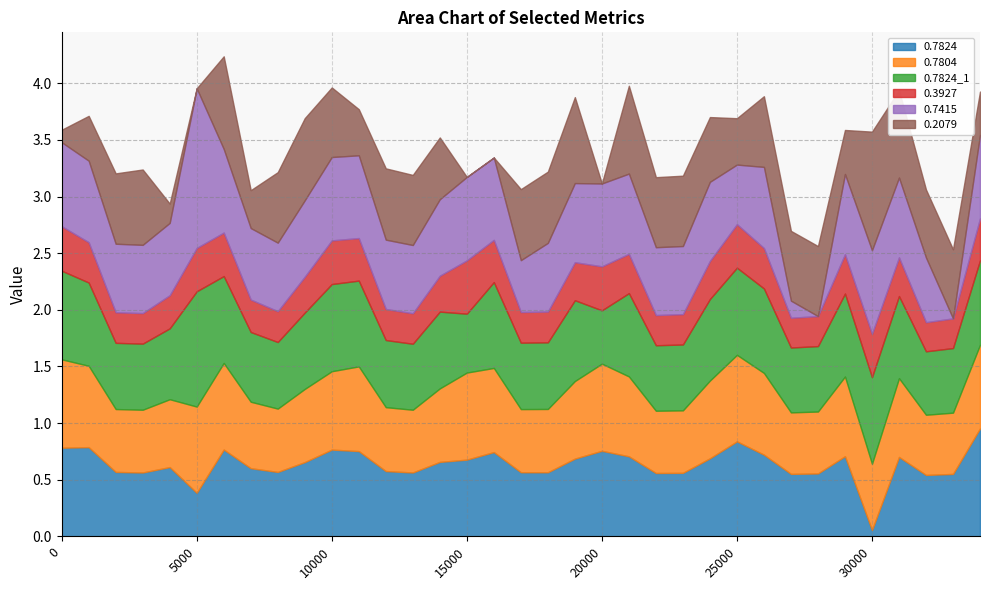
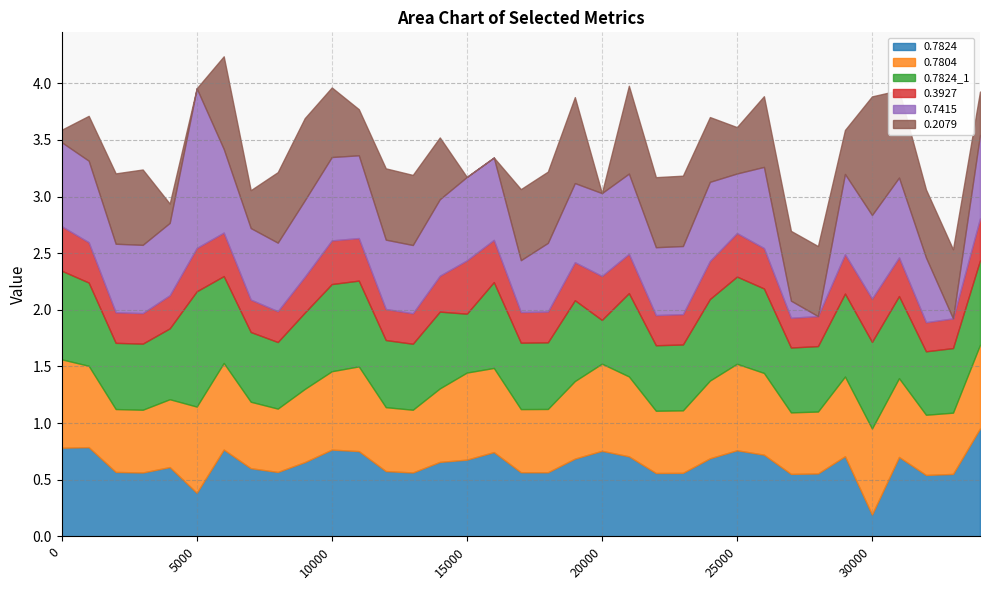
0.7824_1, 20000: 0.47 -> 0.39
0.7824, 25000: 0.84 -> 0.76
0.7824, 30000: 0.06 -> 0.19
0.7804, 30000: 0.59 -> 0.76
